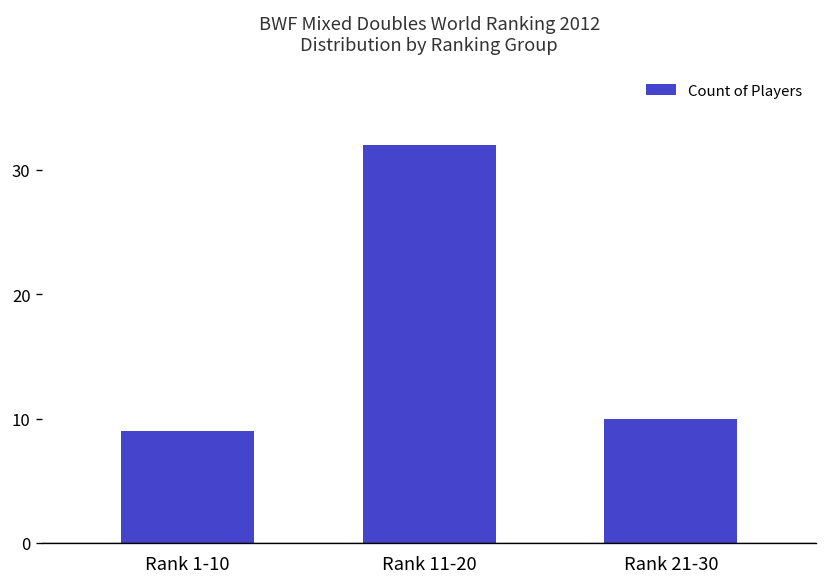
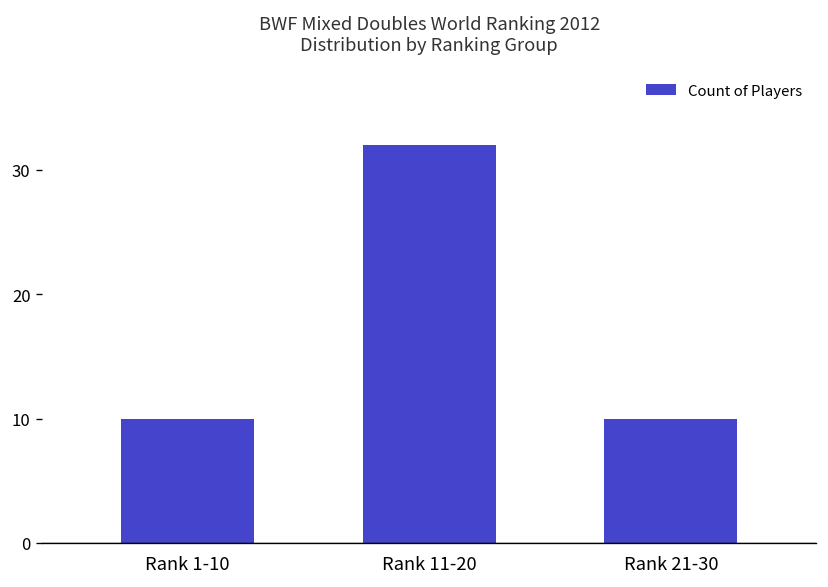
Rank 1-10: 9 -> 10
